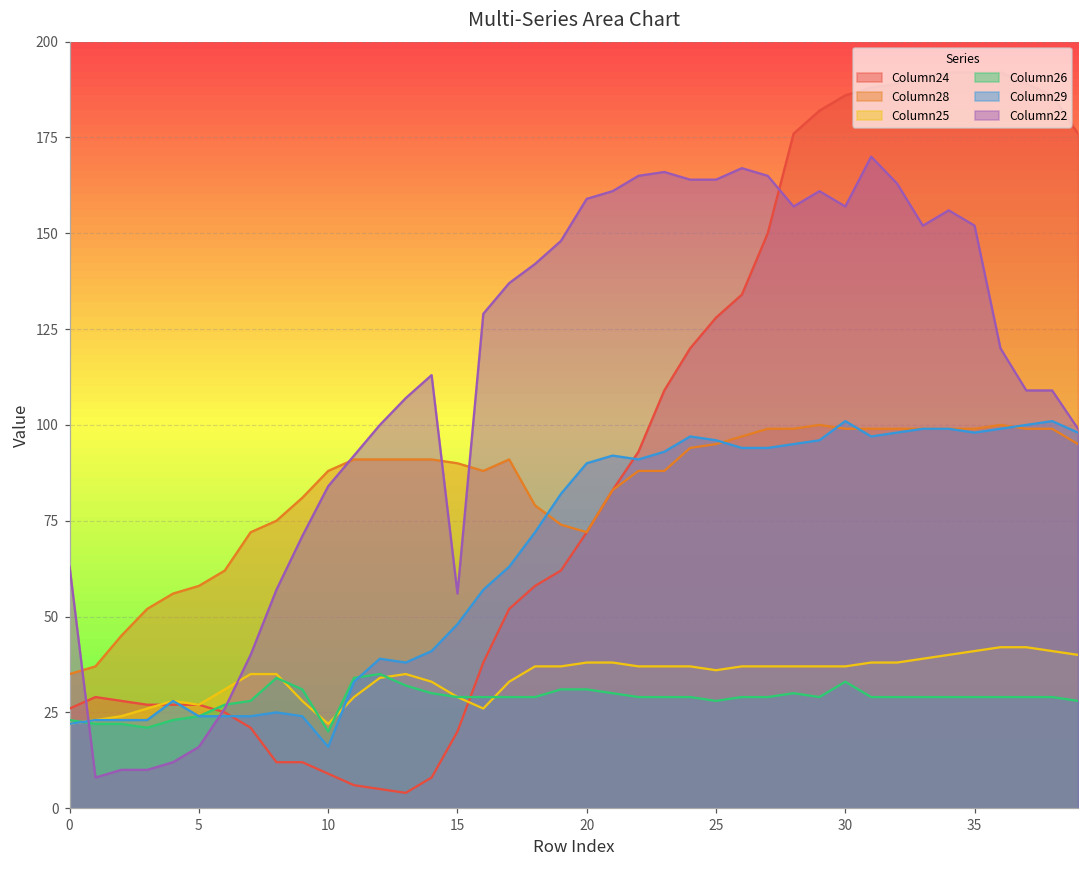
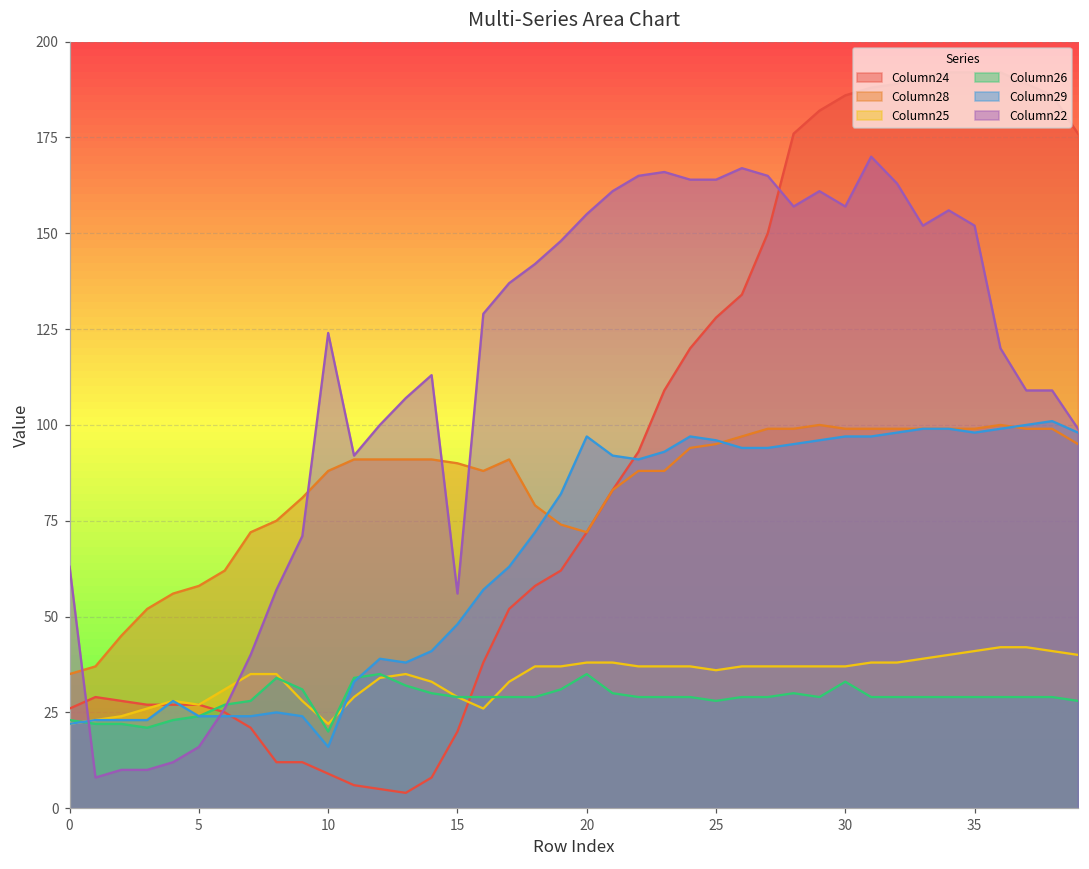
Column22, 10: 84 -> 124
Column26, 20: 31 -> 35
Column29, 20: 90 -> 97
Column22, 20: 159 -> 155
Column29, 30: 101 -> 97
